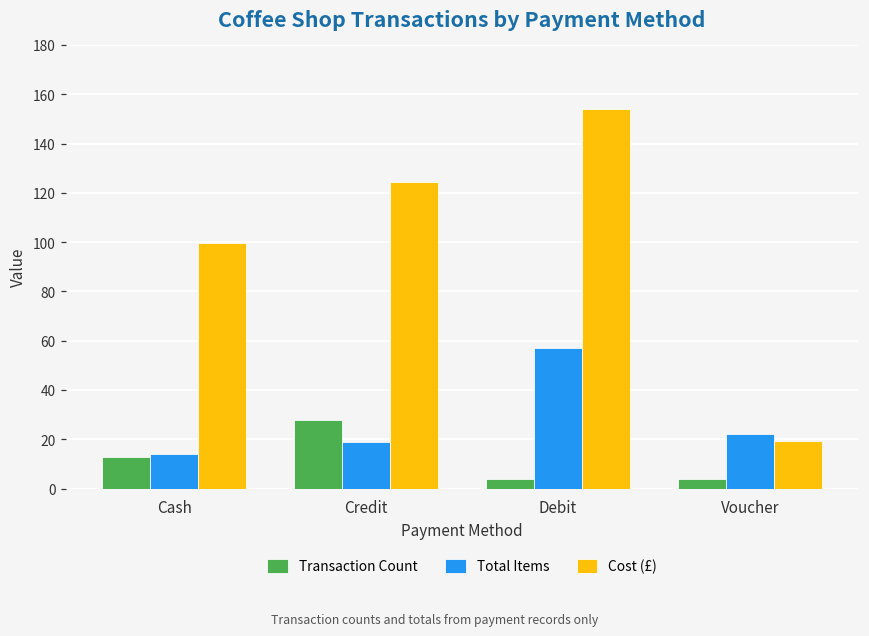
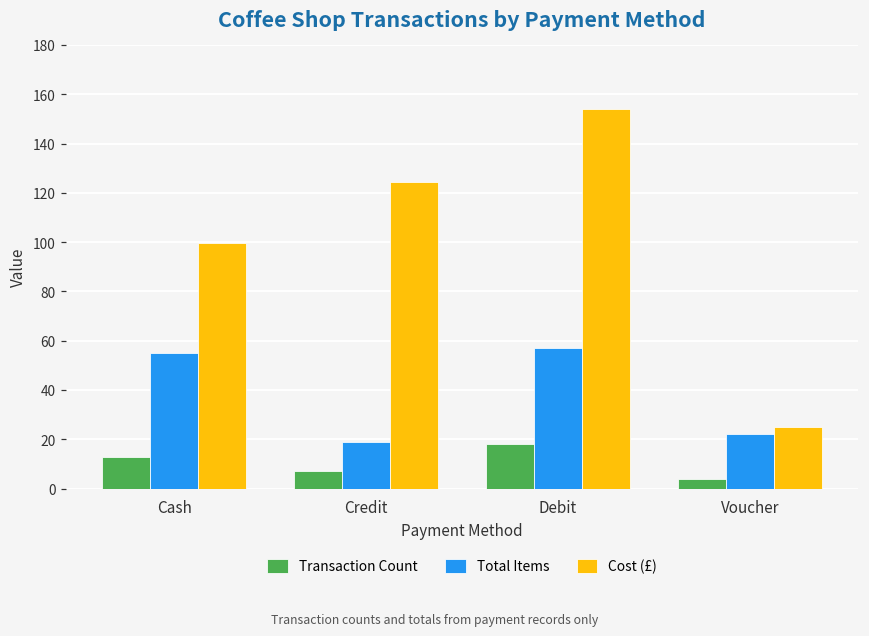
Total Items, Cash: 14 -> 55
Transaction Count, Credit: 28 -> 7
Transaction Count, Debit: 4 -> 18
Cost (£), Voucher: 19 -> 25
